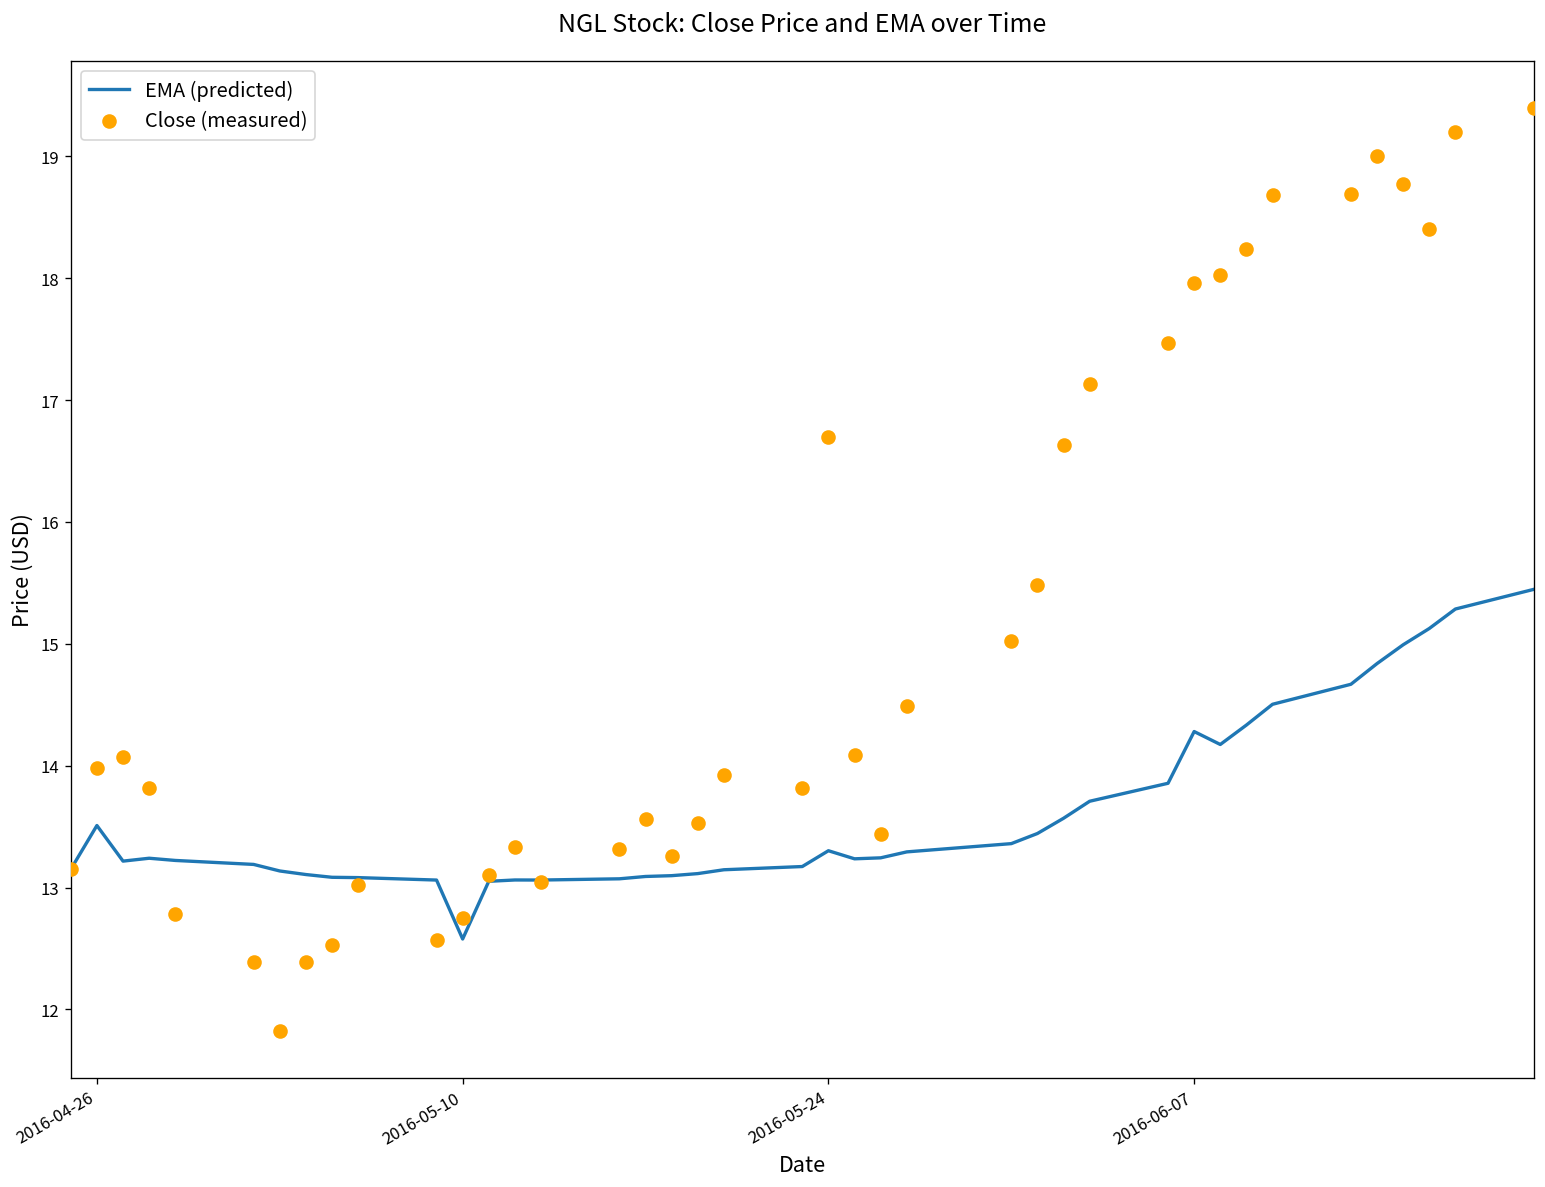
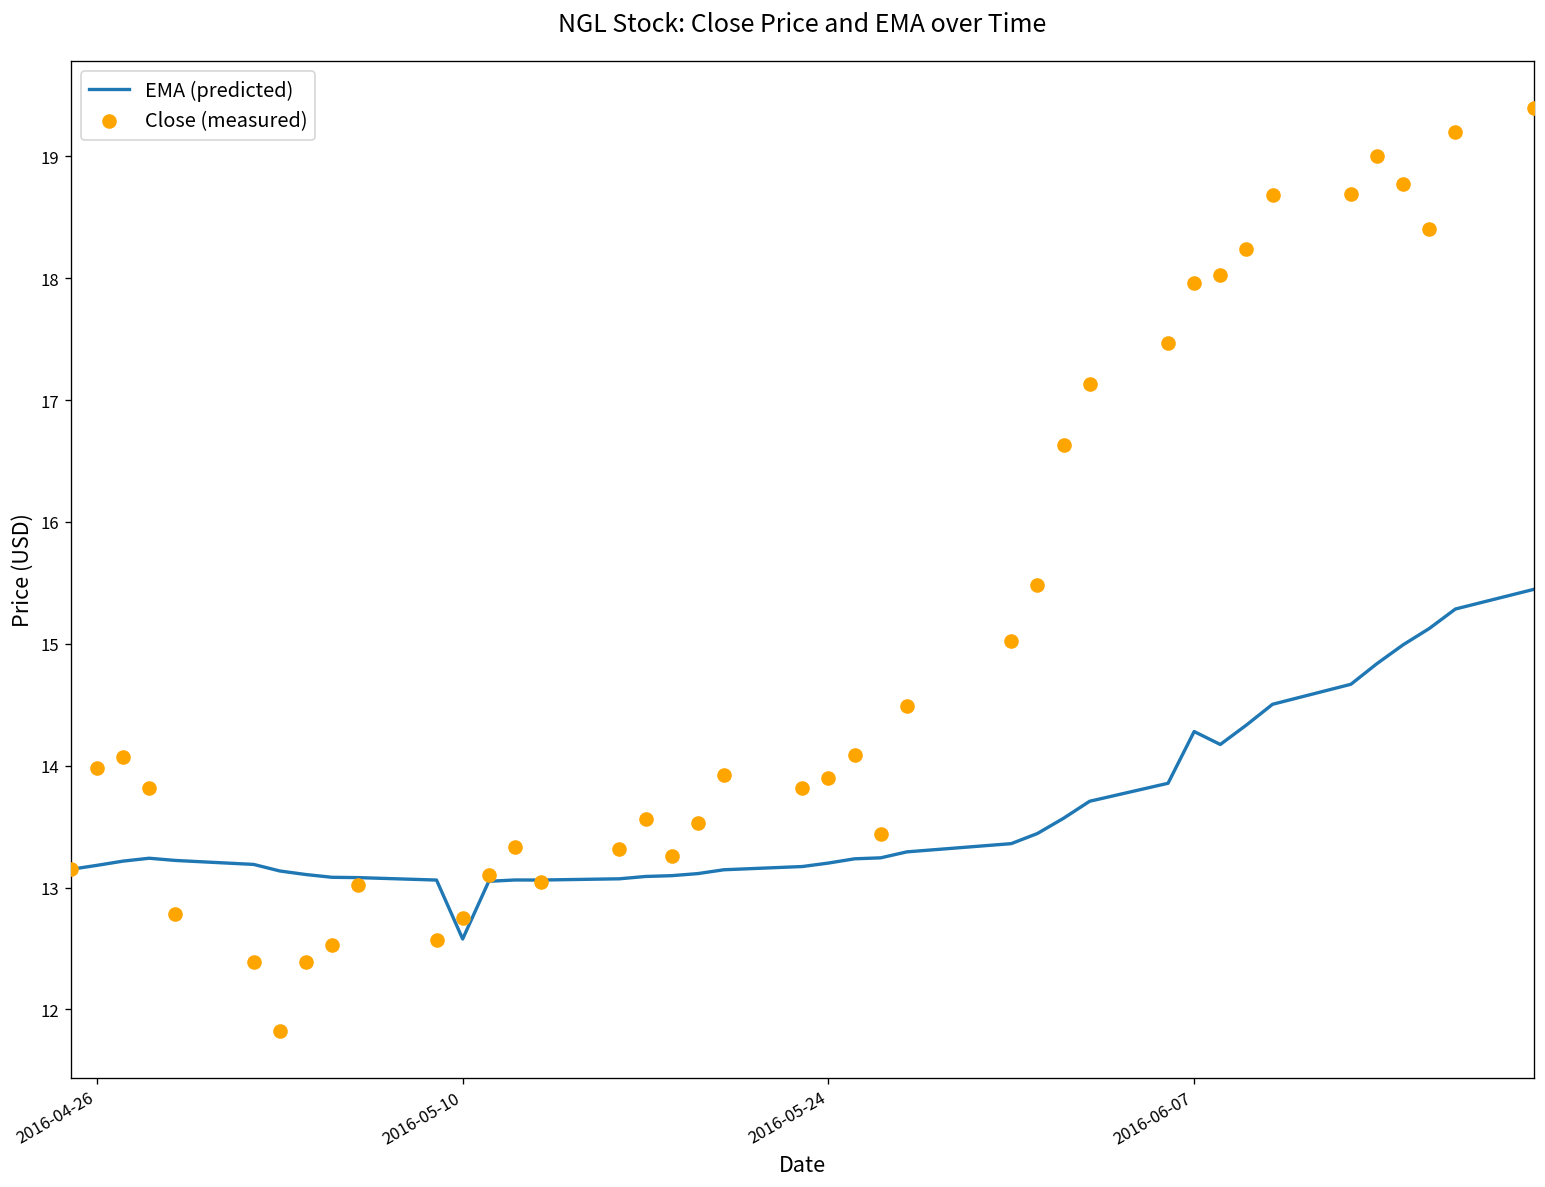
EMA (predicted), 2016-04-26: 13.51 -> 13.18
EMA (predicted), 2016-05-24: 13.30 -> 13.20
Close (measured), 2016-05-24: 16.7 -> 13.9
